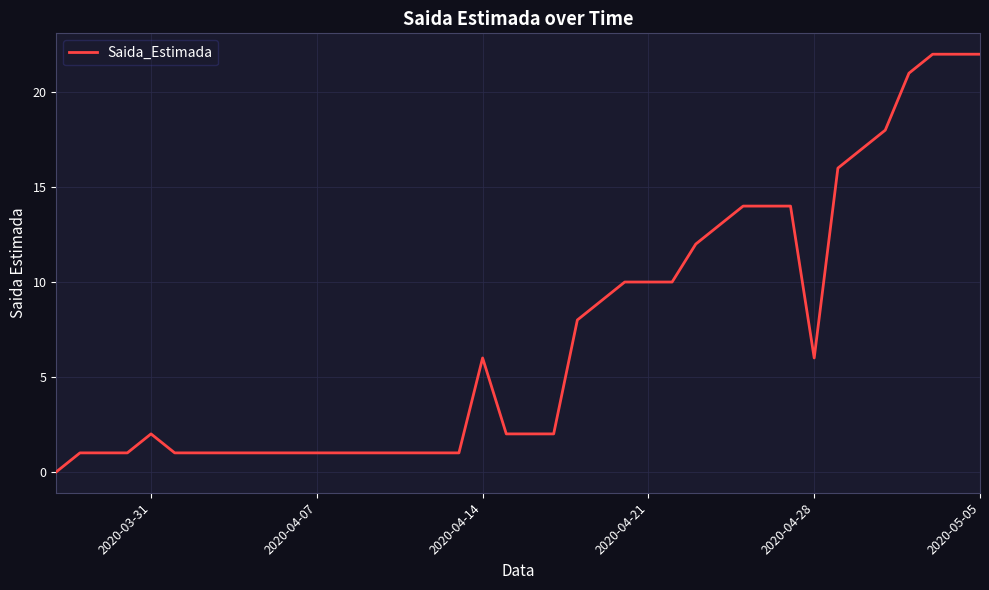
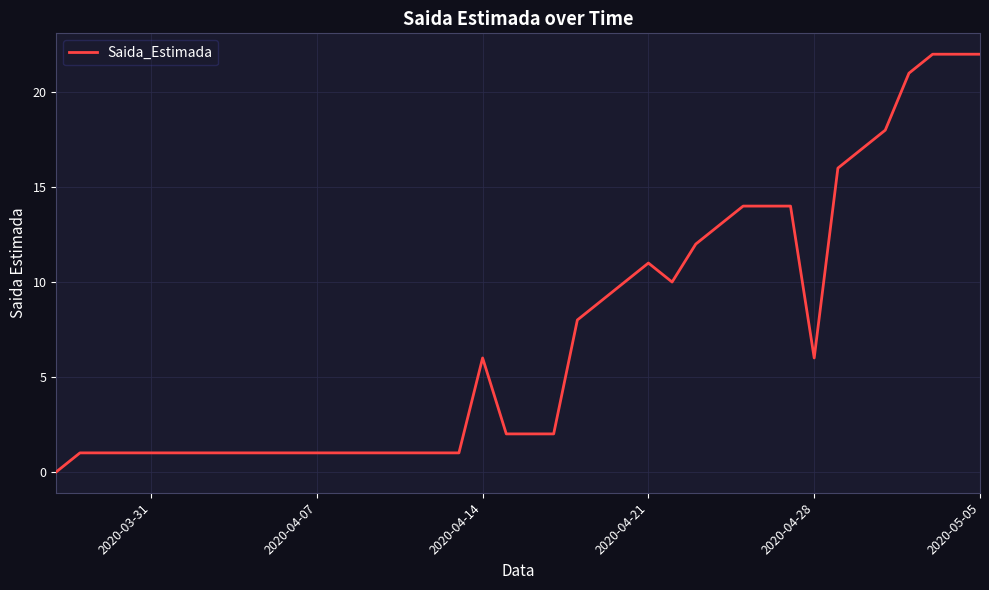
2020-03-31: 2 -> 1
2020-04-21: 10 -> 11
